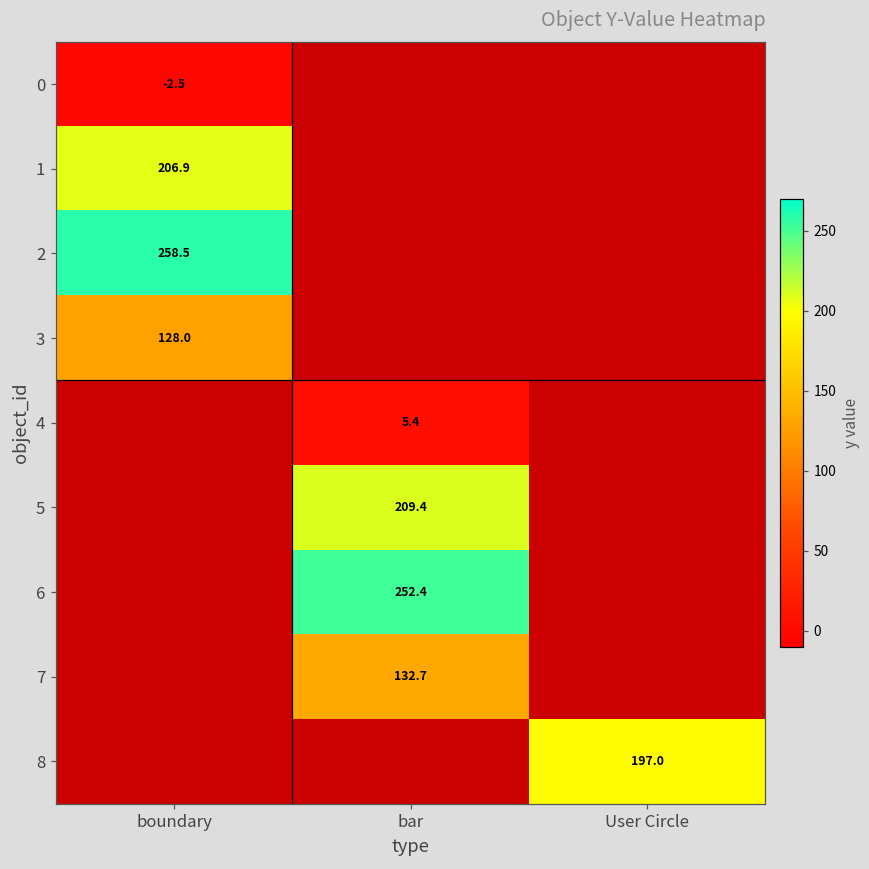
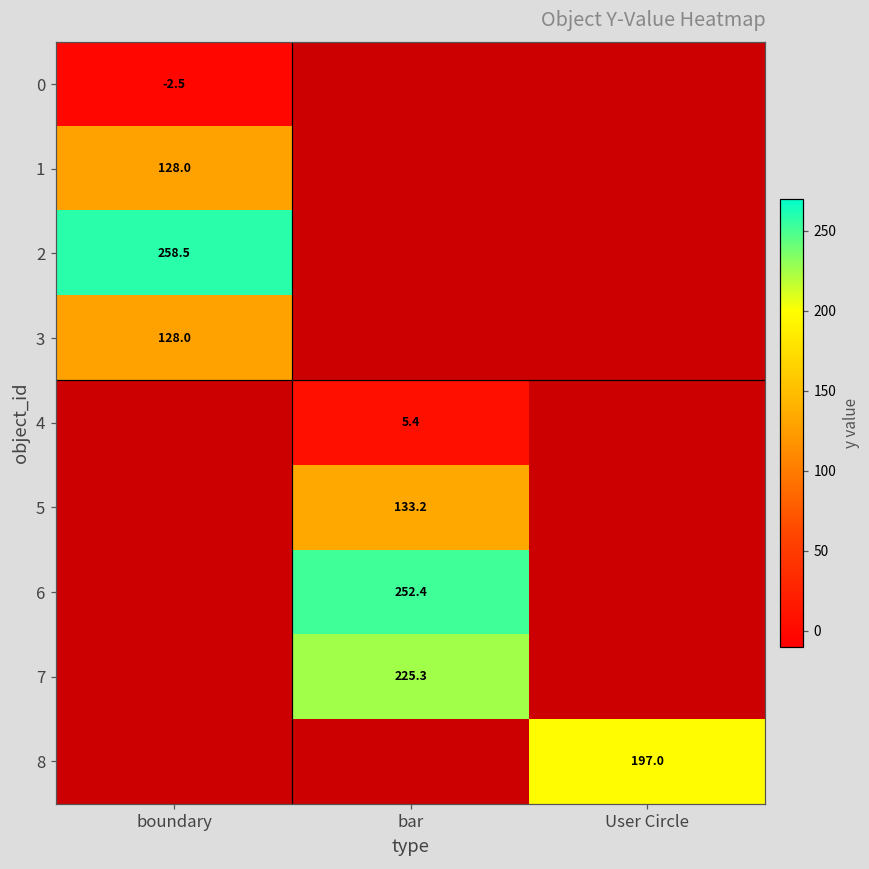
1, boundary: 206.9 -> 128.0
5, bar: 209.4 -> 133.2
7, bar: 132.7 -> 225.3
